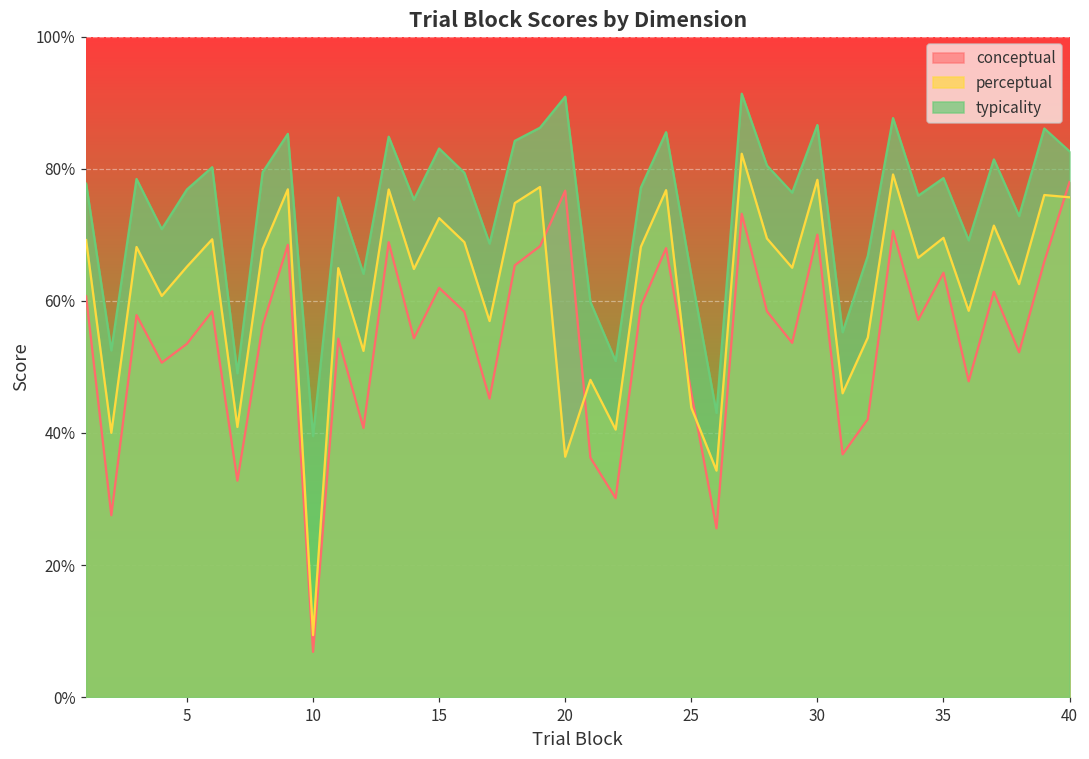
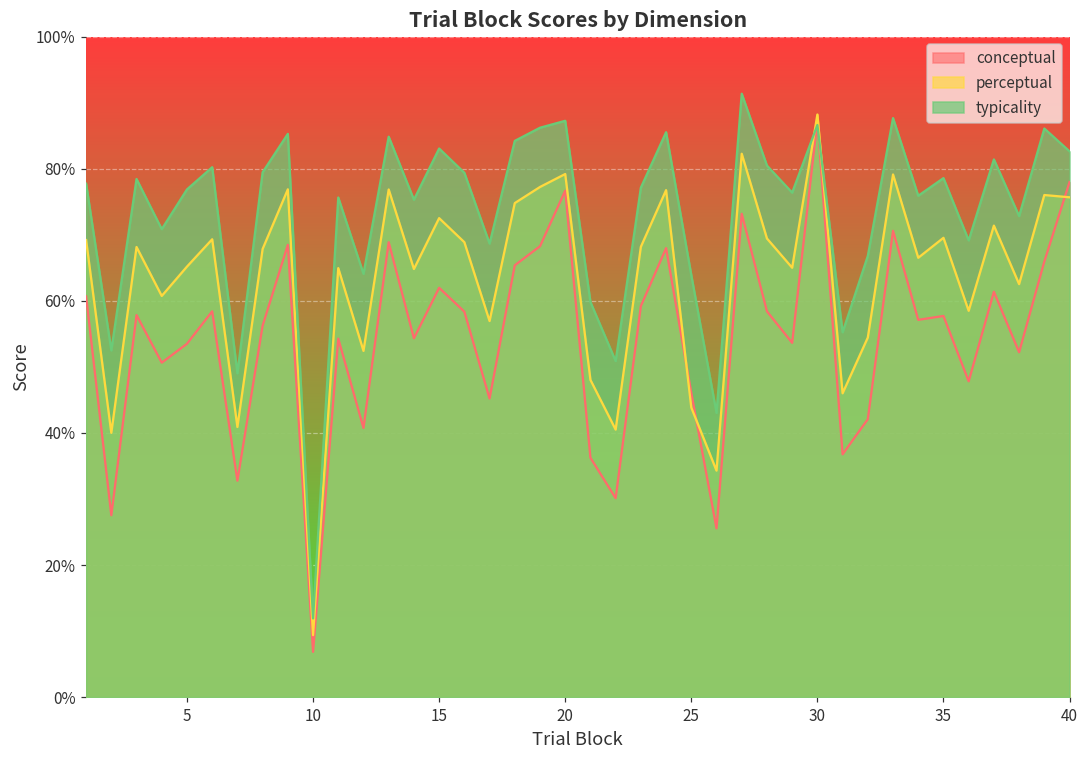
typicality, 10: 40% -> 12%
perceptual, 20: 36% -> 79%
typicality, 20: 91% -> 87%
conceptual, 30: 70% -> 87%
perceptual, 30: 78% -> 88%
conceptual, 35: 64% -> 58%
